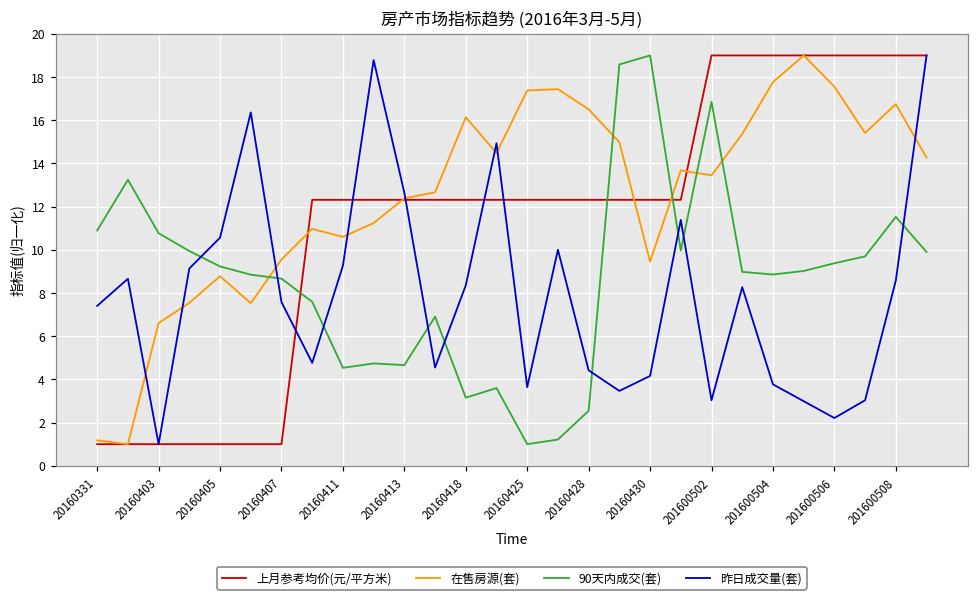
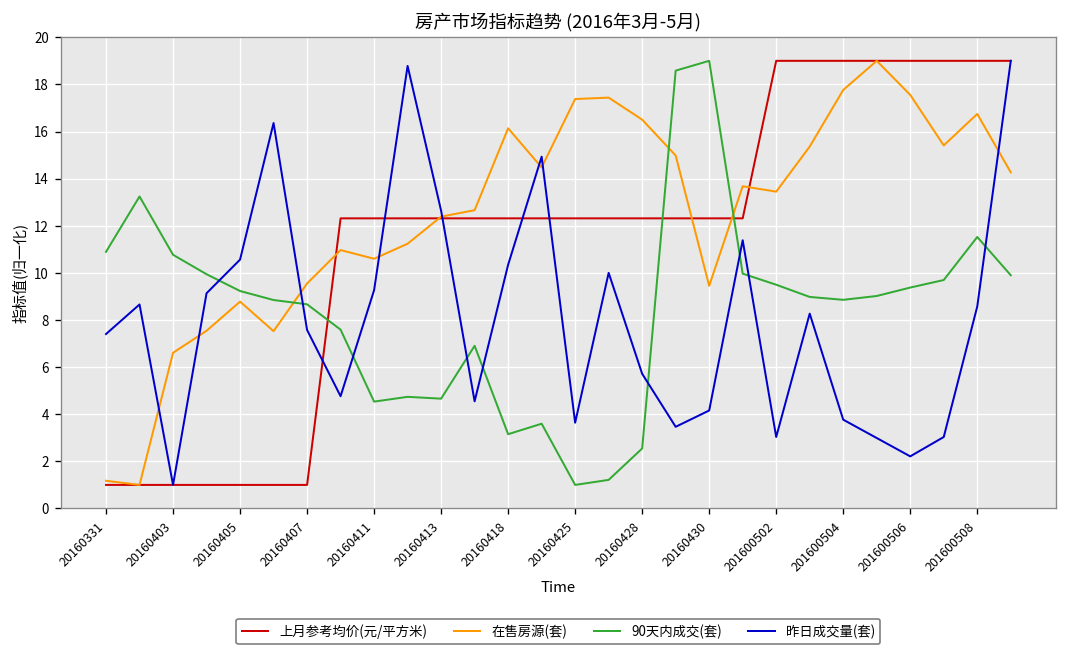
昨日成交量(套), 20160418: 8.4 -> 10.3
昨日成交量(套), 20160428: 4.4 -> 5.7
90天内成交(套), 201600502: 16.8 -> 9.5
